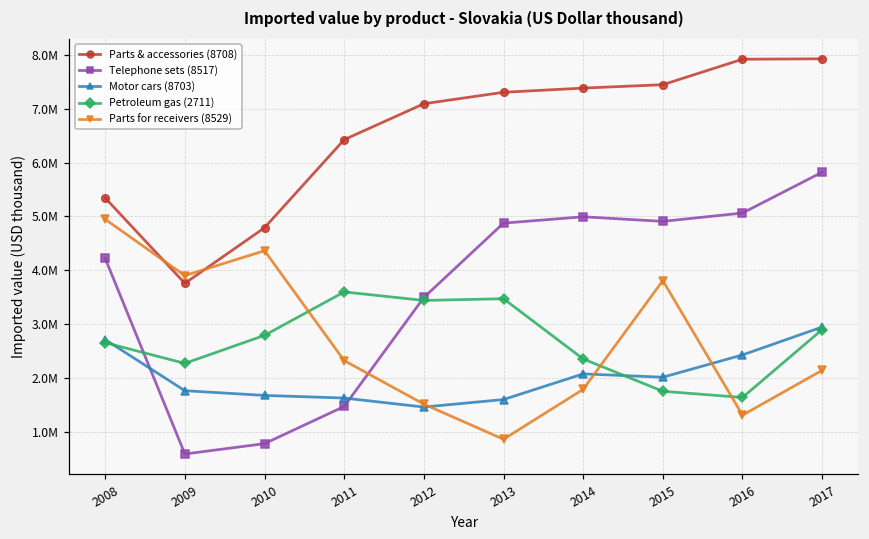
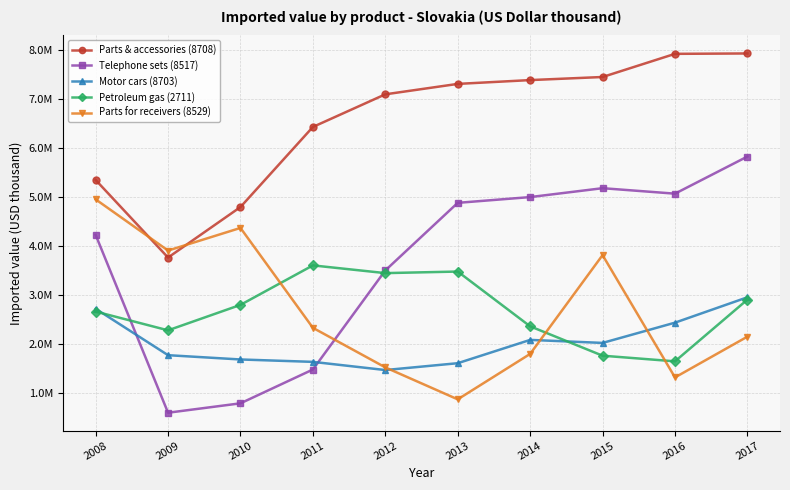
Telephone sets (8517), 2015: 4900000 -> 5200000
